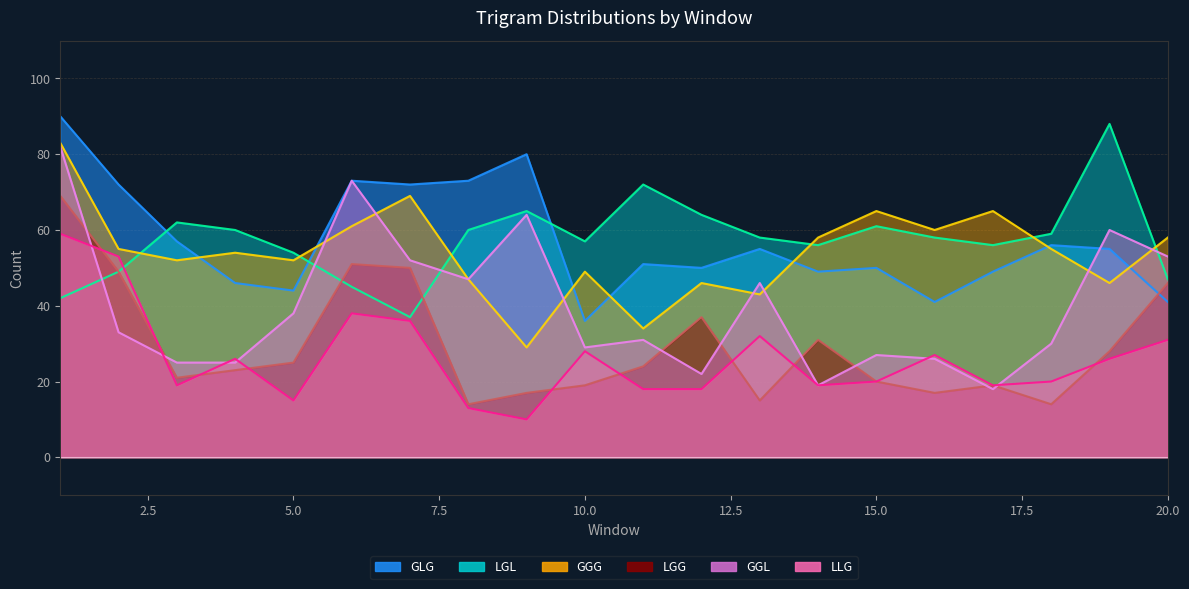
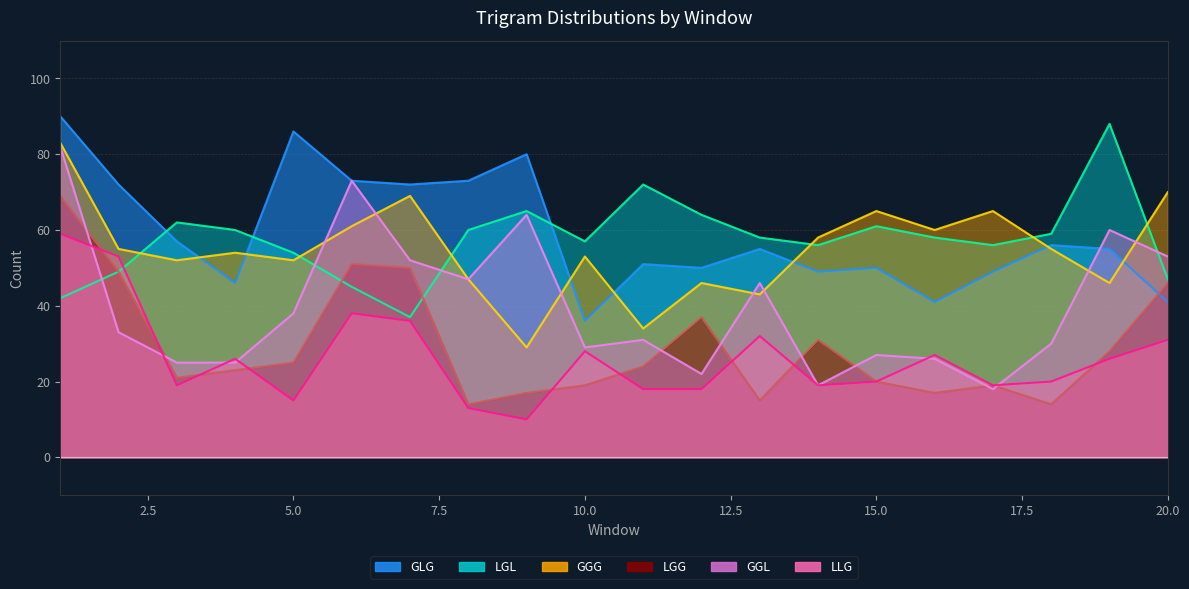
GLG, 5.0: 44 -> 86
GGG, 10.0: 49 -> 53
GGG, 20.0: 58 -> 70
